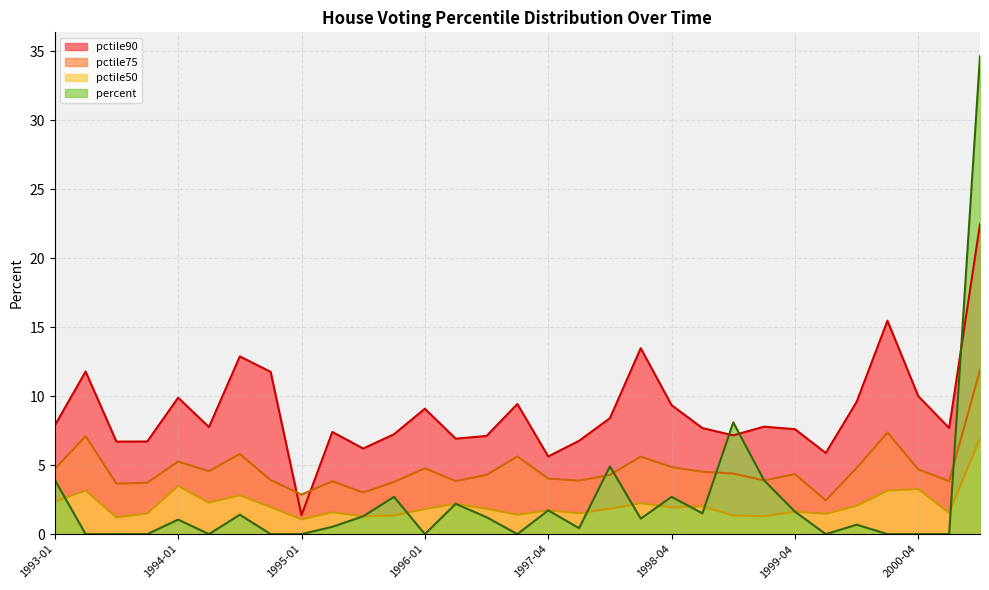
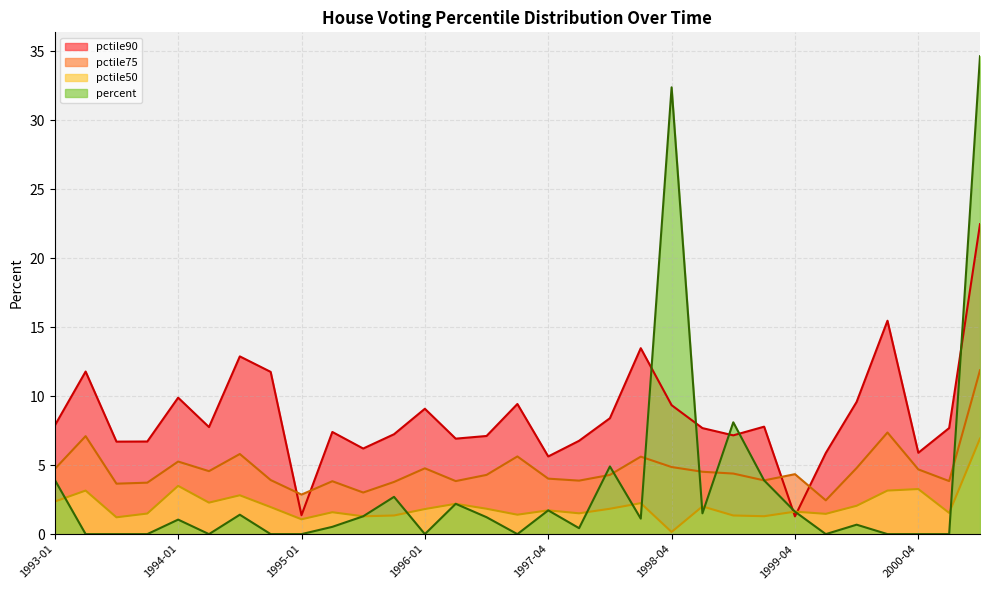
pctile50, 1998-04: 1.9 -> 0.2
percent, 1998-04: 2.7 -> 32.4
pctile90, 1999-04: 7.6 -> 1.3
pctile90, 2000-04: 10.0 -> 5.9
